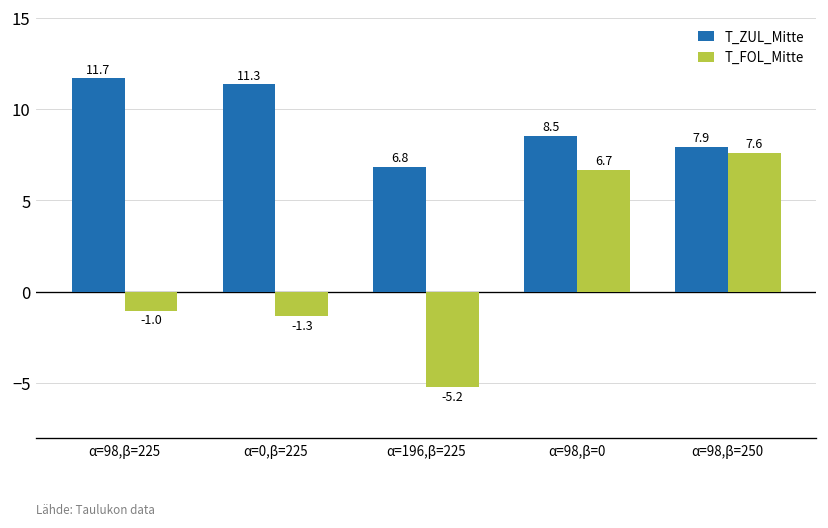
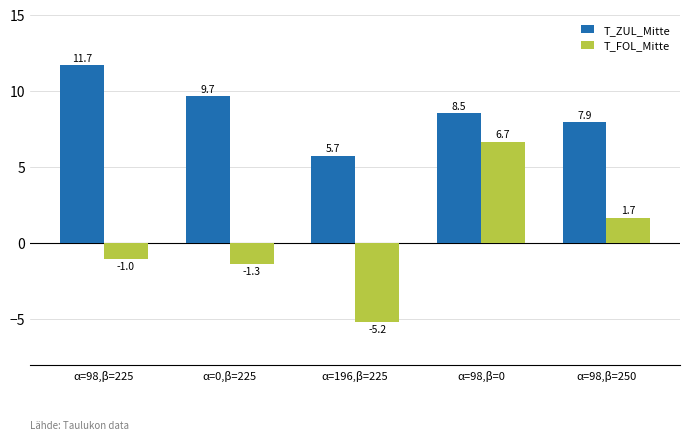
T_ZUL_Mitte, α=0,β=225: 11.3 -> 9.7
T_ZUL_Mitte, α=196,β=225: 6.8 -> 5.7
T_FOL_Mitte, α=98,β=250: 7.6 -> 1.7
